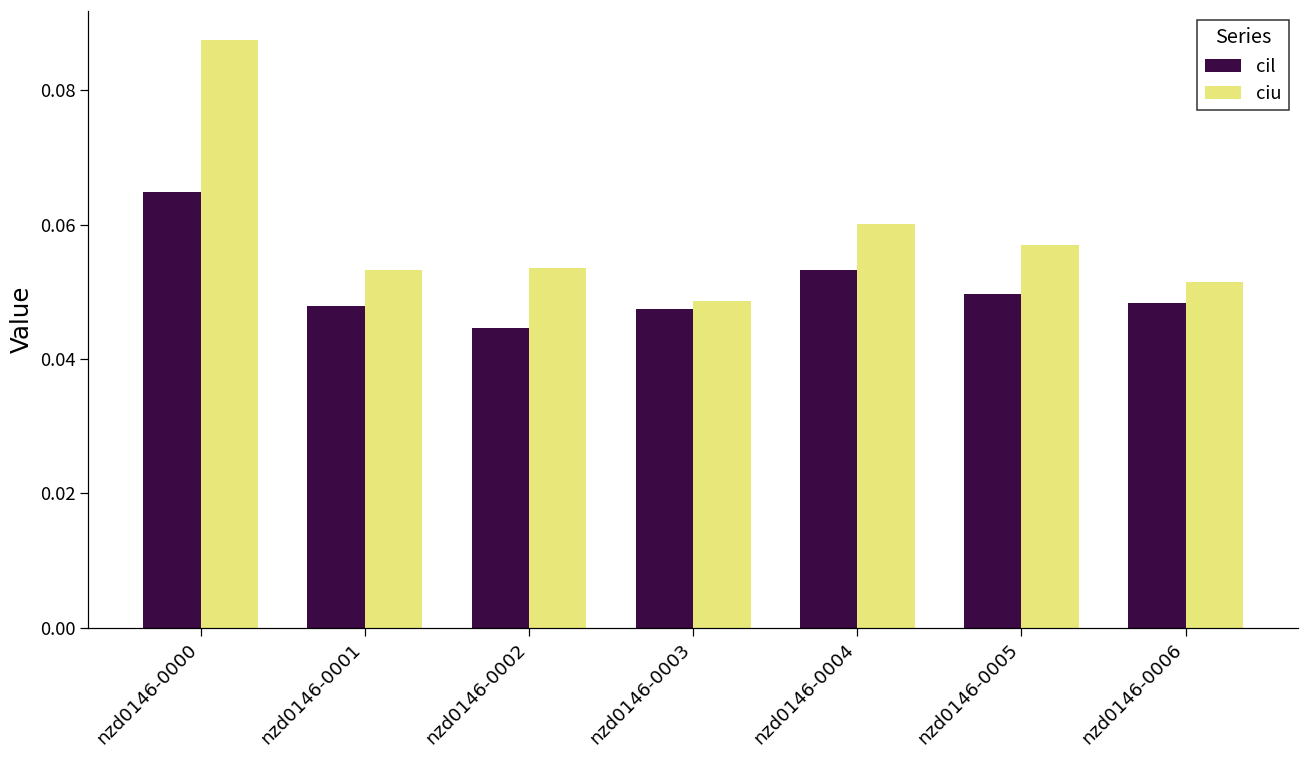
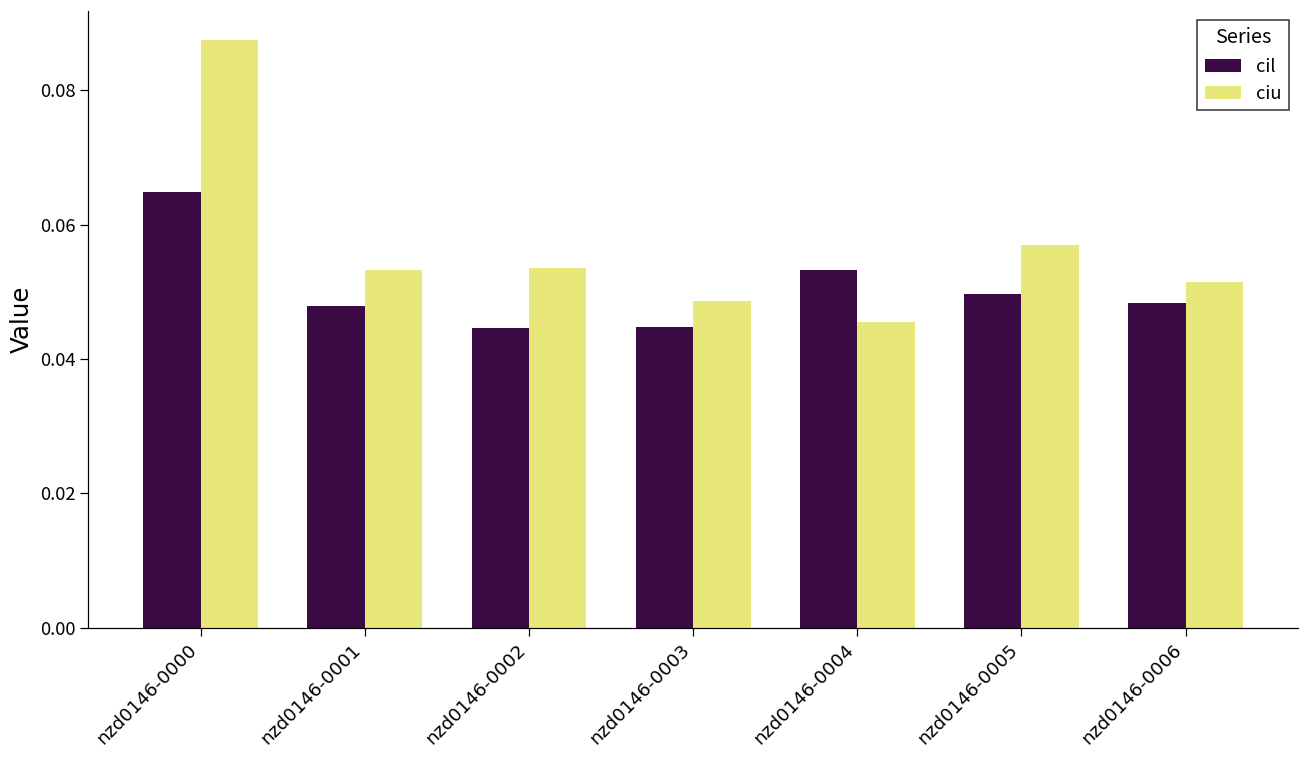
cil, nzd0146-0003: 0.047 -> 0.045
ciu, nzd0146-0004: 0.060 -> 0.046
